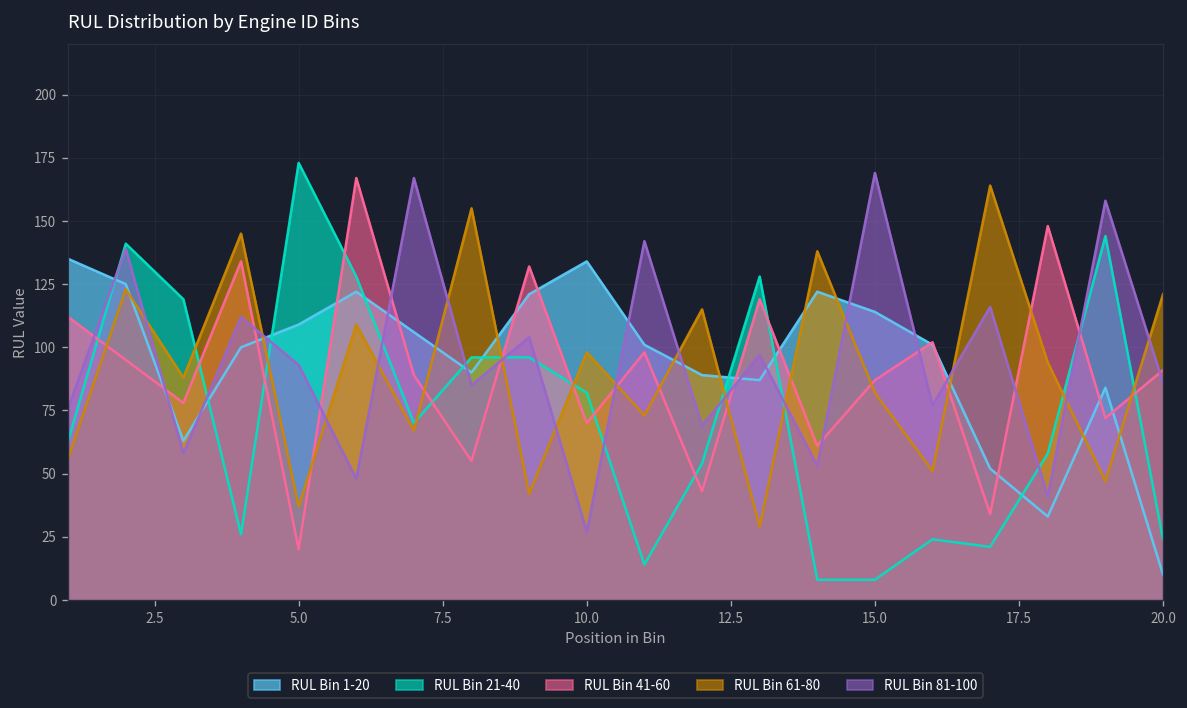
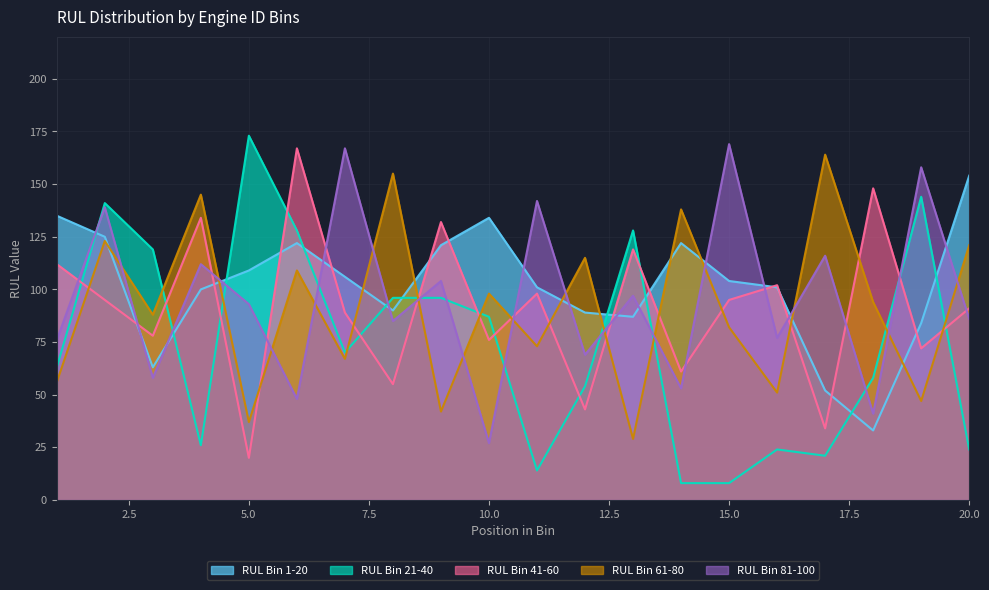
RUL Bin 21-40, 10.0: 82 -> 87
RUL Bin 41-60, 10.0: 70 -> 76
RUL Bin 1-20, 15.0: 114 -> 104
RUL Bin 41-60, 15.0: 87 -> 95
RUL Bin 1-20, 20.0: 10 -> 154
